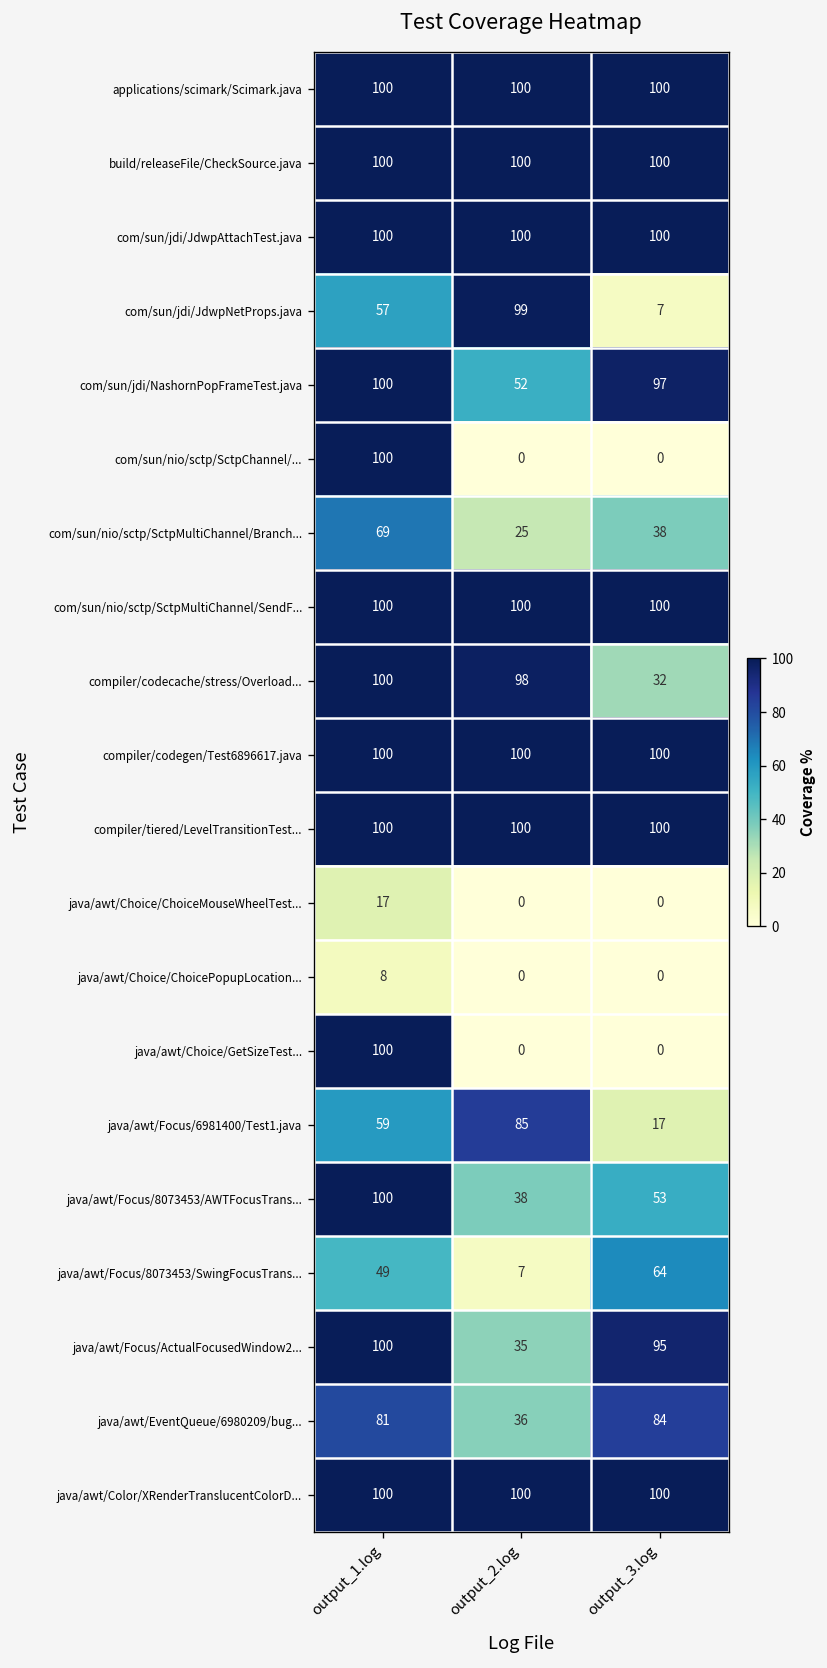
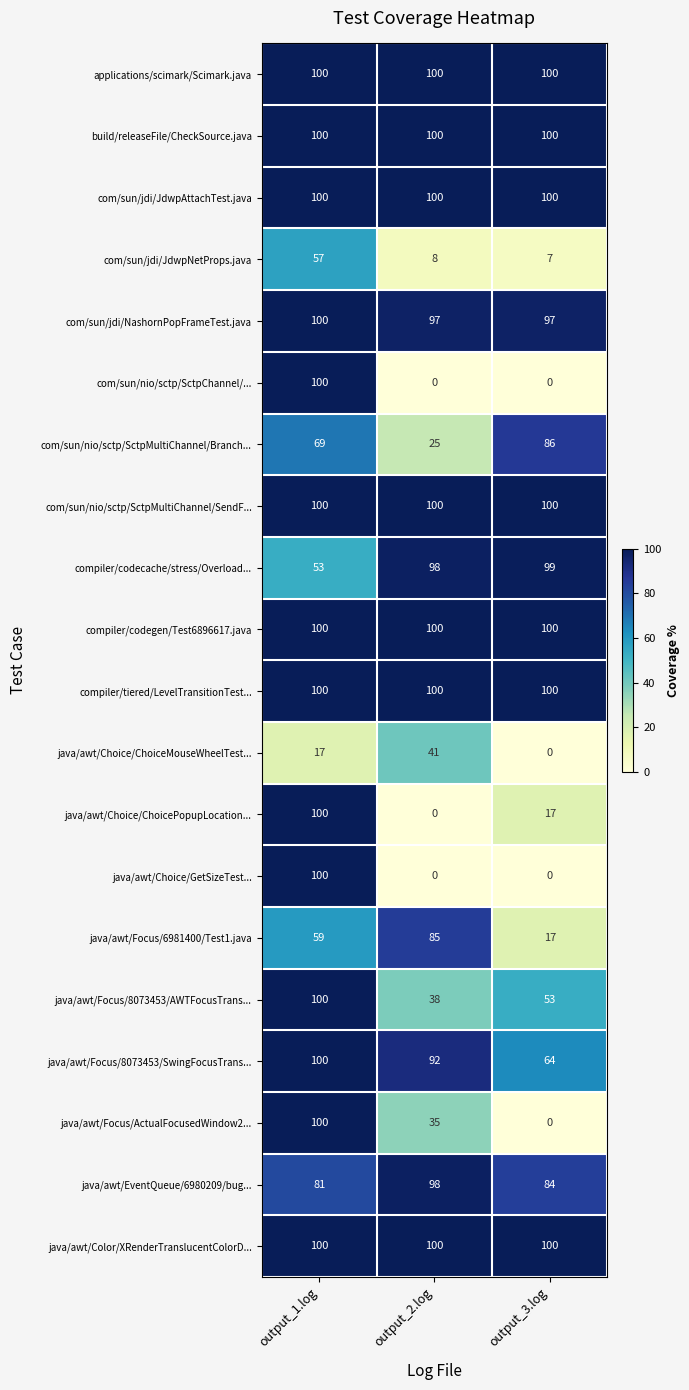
com/sun/jdi/JdwpNetProps.java, output_2.log: 99 -> 8
com/sun/jdi/NashornPopFrameTest.java, output_2.log: 52 -> 97
com/sun/nio/sctp/SctpMultiChannel/Branch..., output_3.log: 38 -> 86
compiler/codecache/stress/Overload..., output_1.log: 100 -> 53
compiler/codecache/stress/Overload..., output_3.log: 32 -> 99
java/awt/Choice/ChoiceMouseWheelTest..., output_2.log: 0 -> 41
java/awt/Choice/ChoicePopupLocation..., output_1.log: 8 -> 100
java/awt/Choice/ChoicePopupLocation..., output_3.log: 0 -> 17
java/awt/Focus/8073453/SwingFocusTrans..., output_1.log: 49 -> 100
java/awt/Focus/8073453/SwingFocusTrans..., output_2.log: 7 -> 92
java/awt/Focus/ActualFocusedWindow2..., output_3.log: 95 -> 0
java/awt/EventQueue/6980209/bug..., output_2.log: 36 -> 98
